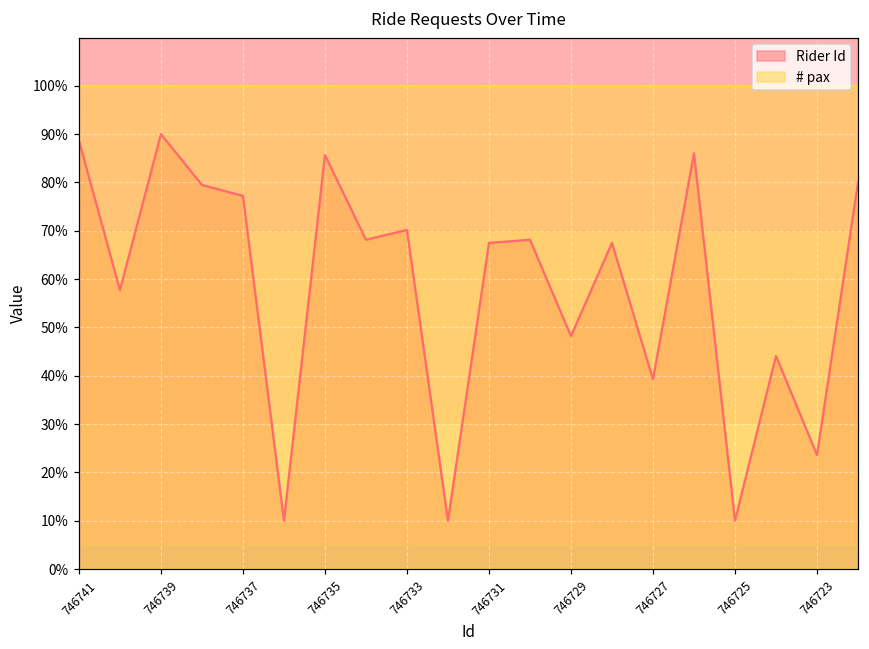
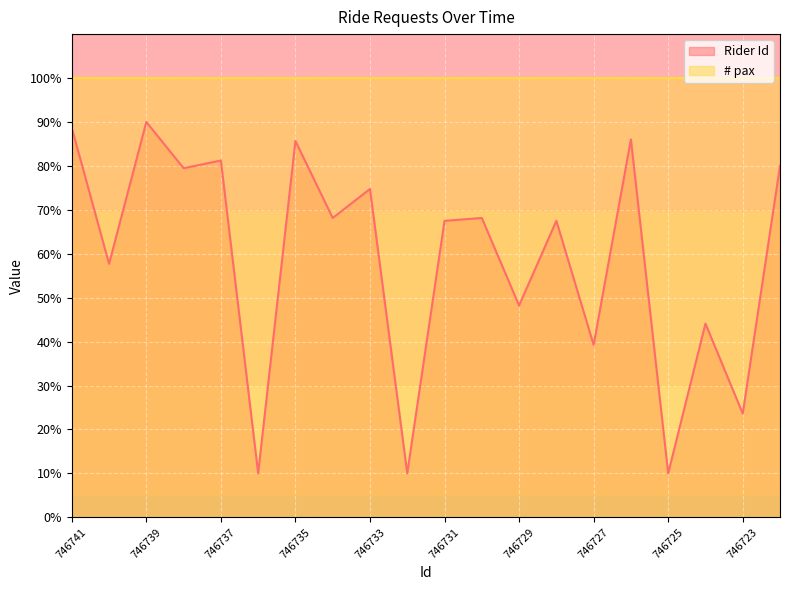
Rider Id, 746737: 77% -> 81%
Rider Id, 746733: 70% -> 75%
